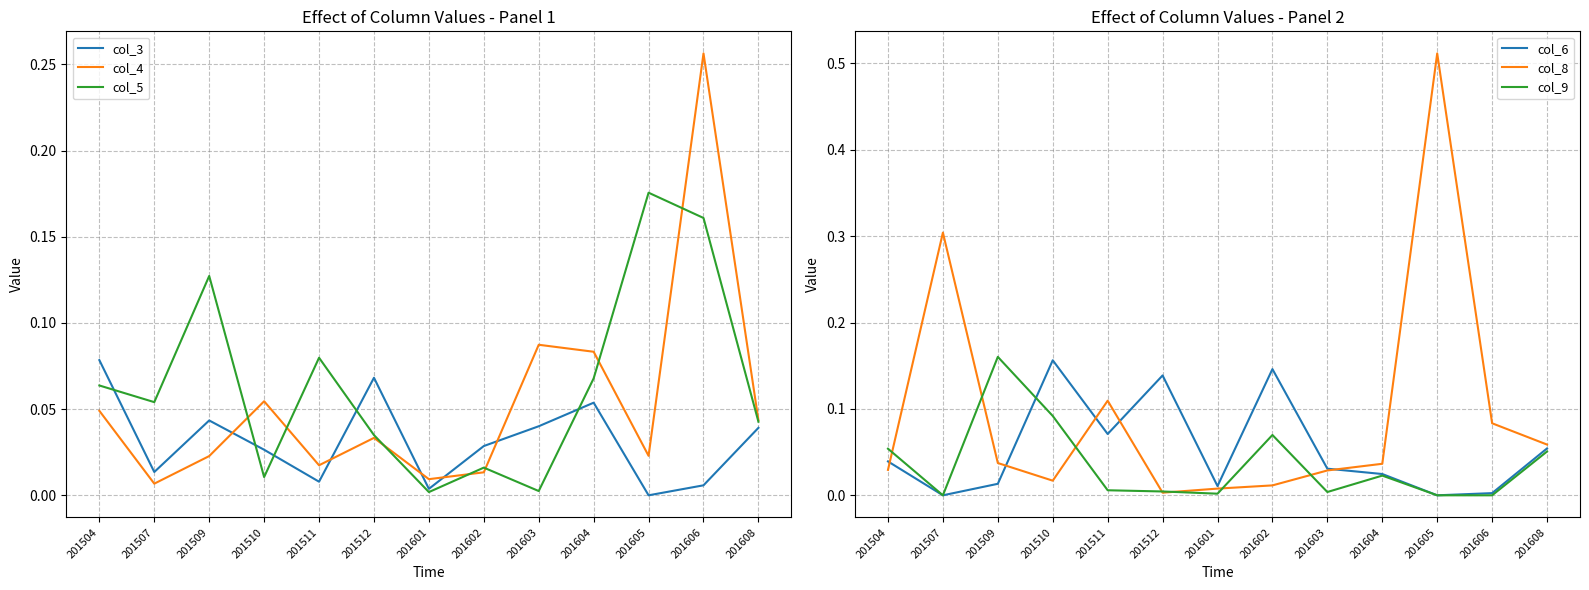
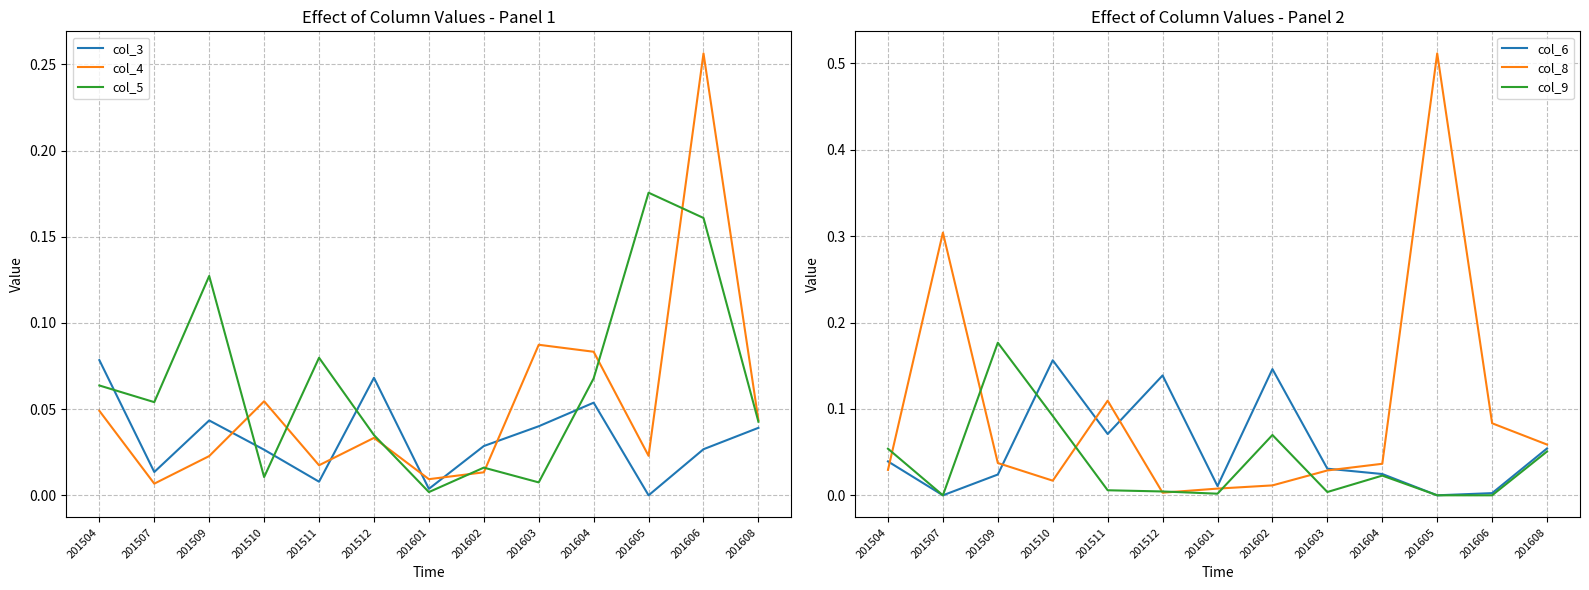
Effect of Column Values - Panel 1, col_5, 201603: 0.002 -> 0.007
Effect of Column Values - Panel 1, col_3, 201606: 0.006 -> 0.027
Effect of Column Values - Panel 2, col_6, 201509: 0.01 -> 0.02
Effect of Column Values - Panel 2, col_9, 201509: 0.16 -> 0.18
